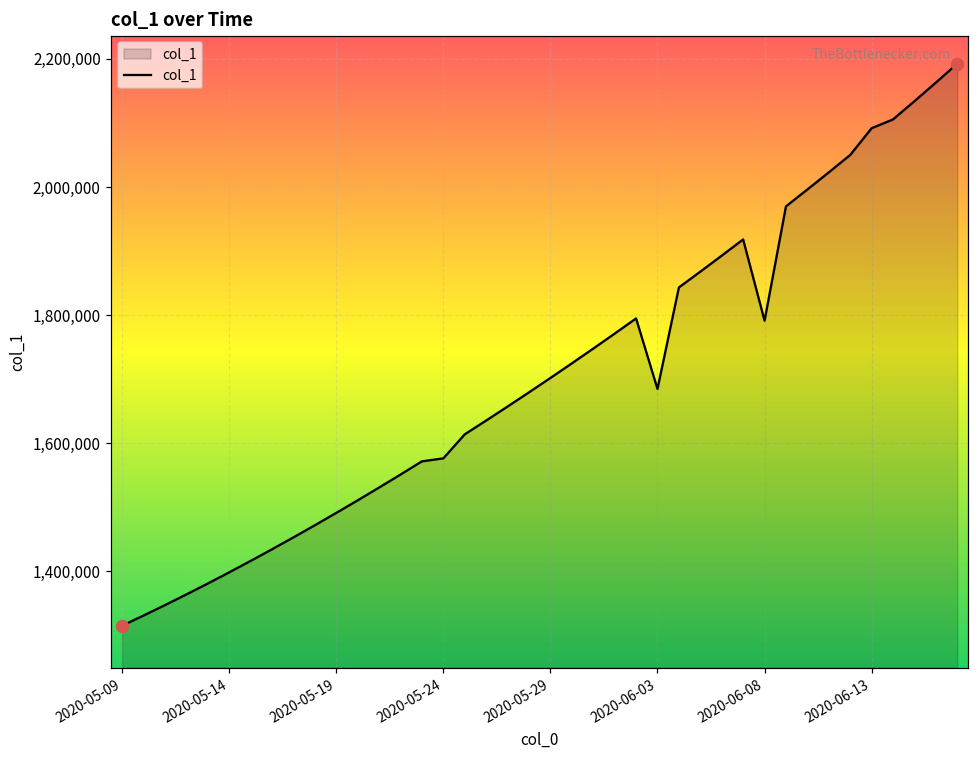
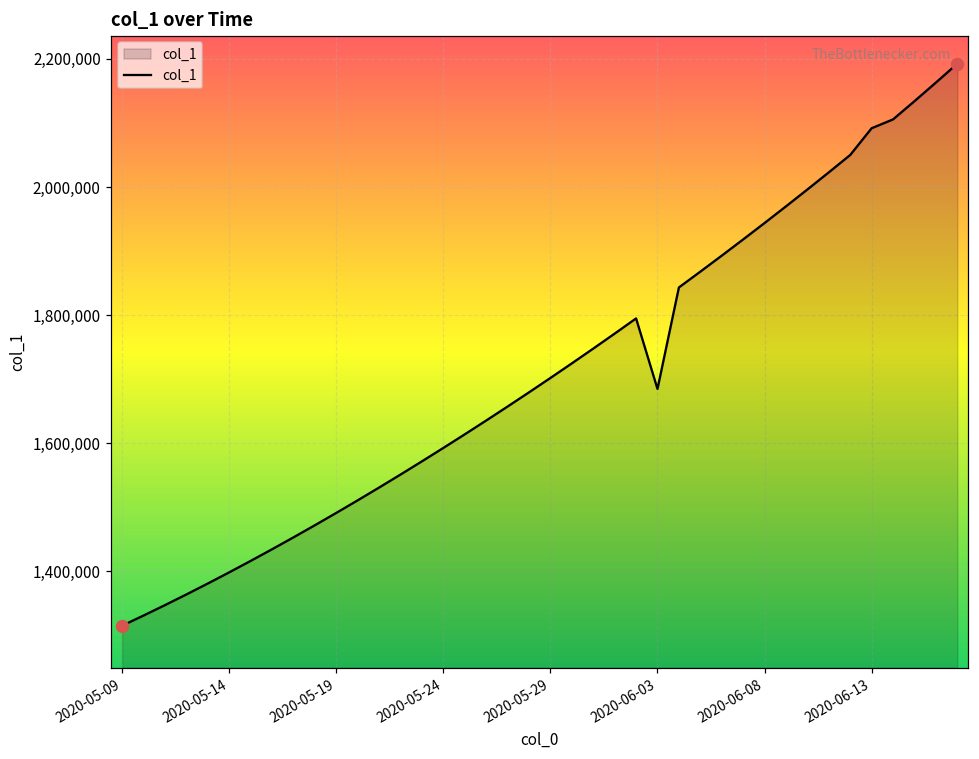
col_1, 2020-05-24: 1,580,000 -> 1,590,000
col_1, 2020-06-08: 1,790,000 -> 1,940,000
